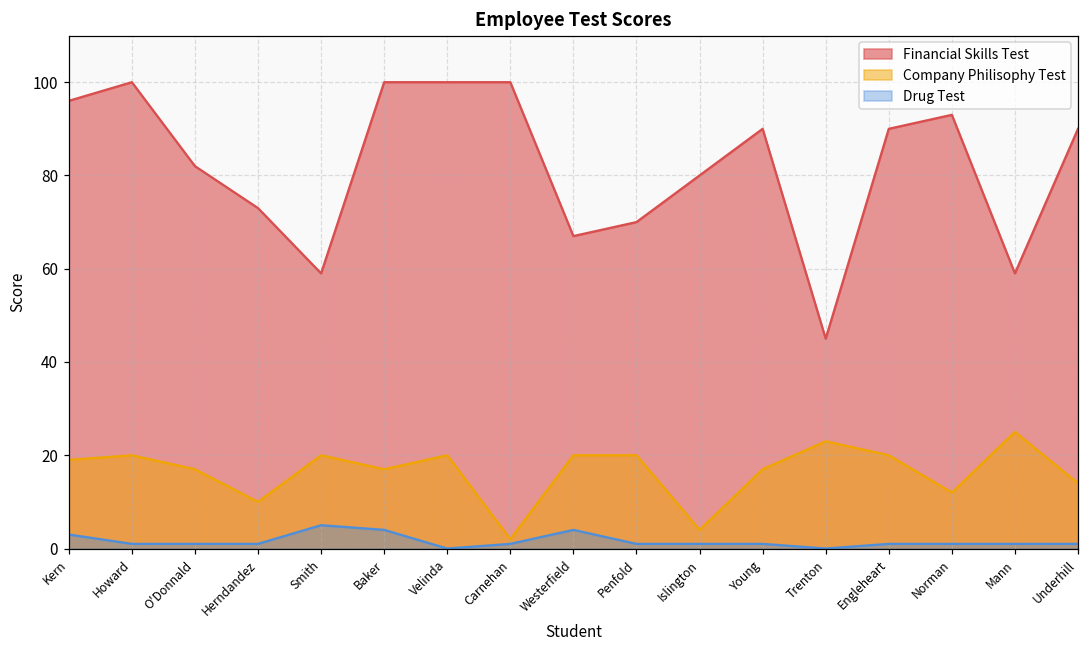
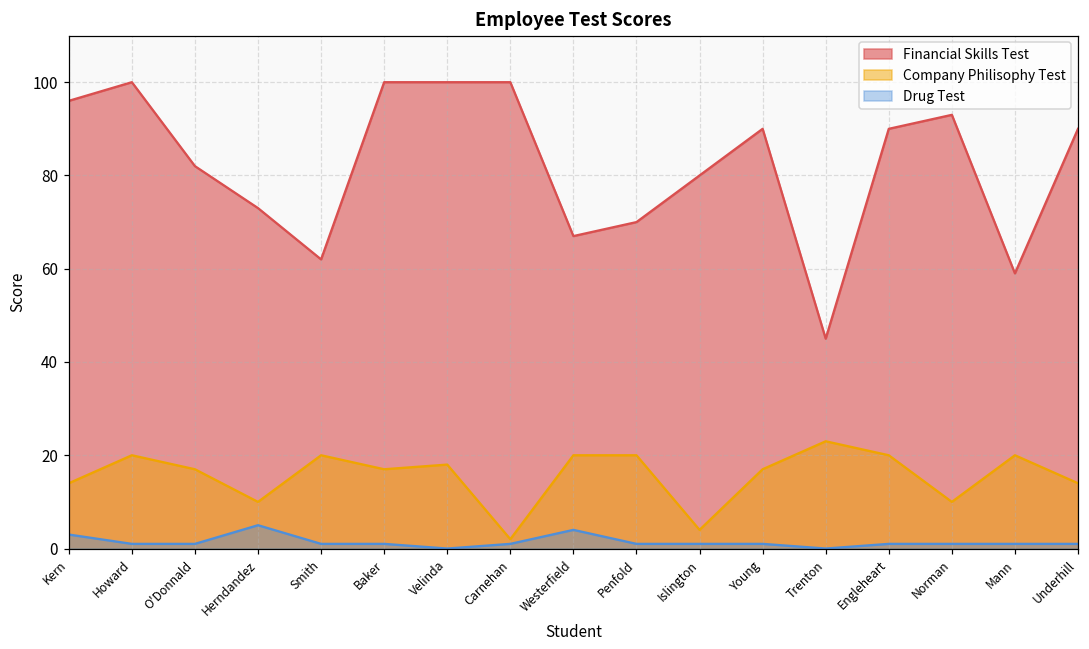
Company Philisophy Test, Kern: 19 -> 14
Drug Test, Herndandez: 1 -> 5
Financial Skills Test, Smith: 59 -> 62
Drug Test, Smith: 5 -> 1
Drug Test, Baker: 4 -> 1
Company Philisophy Test, Velinda: 20 -> 18
Company Philisophy Test, Norman: 12 -> 10
Company Philisophy Test, Mann: 25 -> 20
